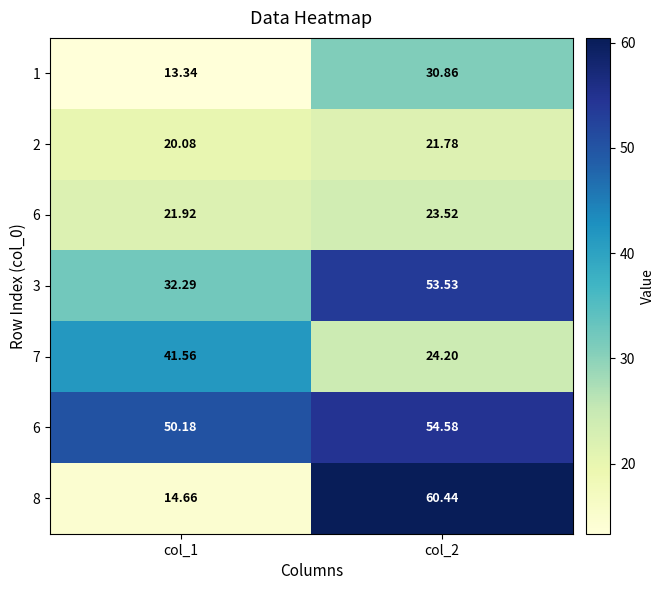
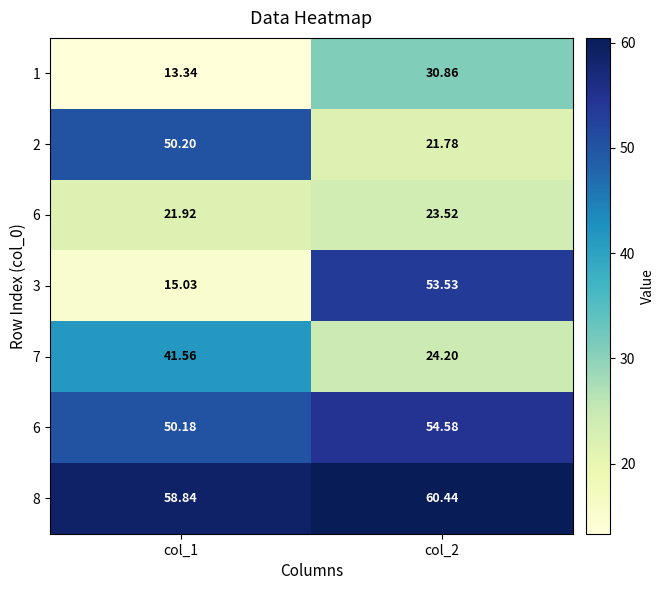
2, col_1: 20.08 -> 50.20
3, col_1: 32.29 -> 15.03
8, col_1: 14.66 -> 58.84
